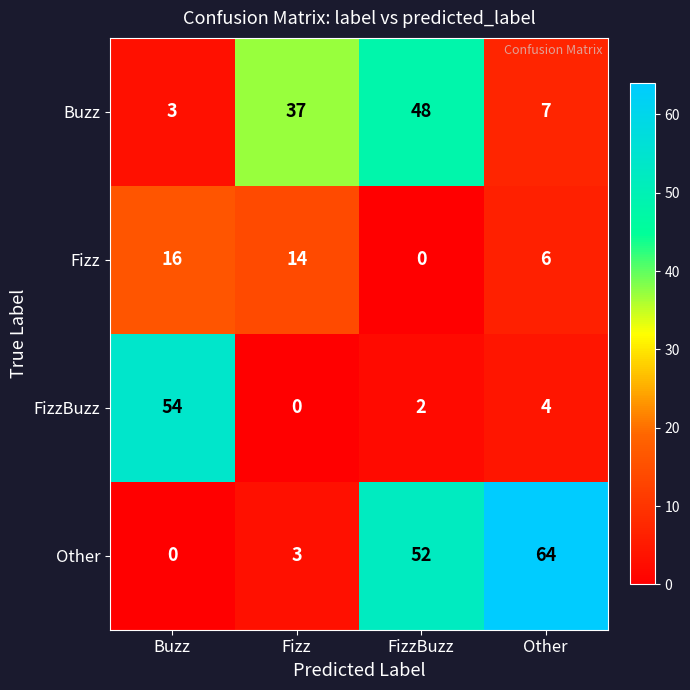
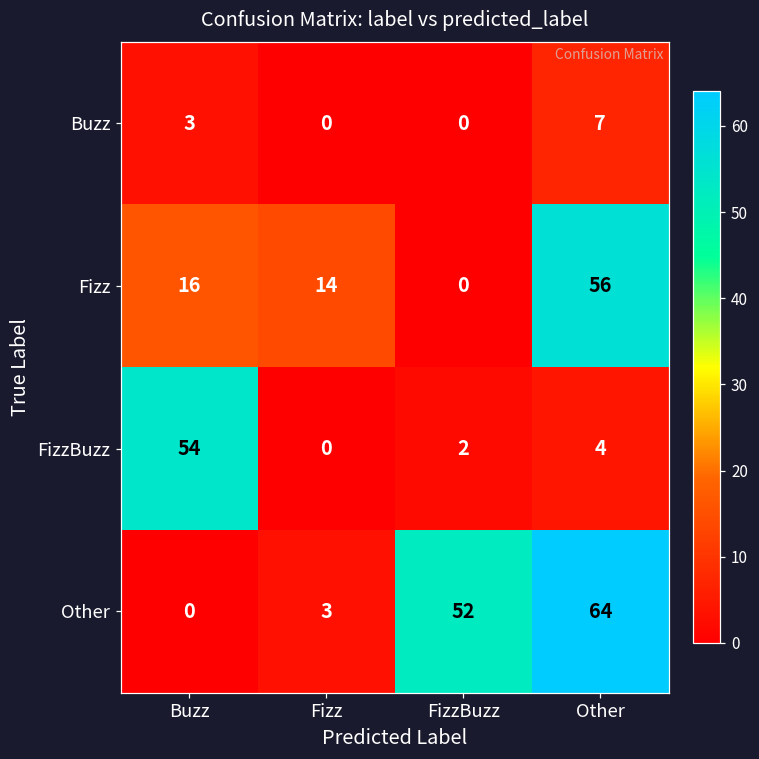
Buzz, Fizz: 37 -> 0
Buzz, FizzBuzz: 48 -> 0
Fizz, Other: 6 -> 56
